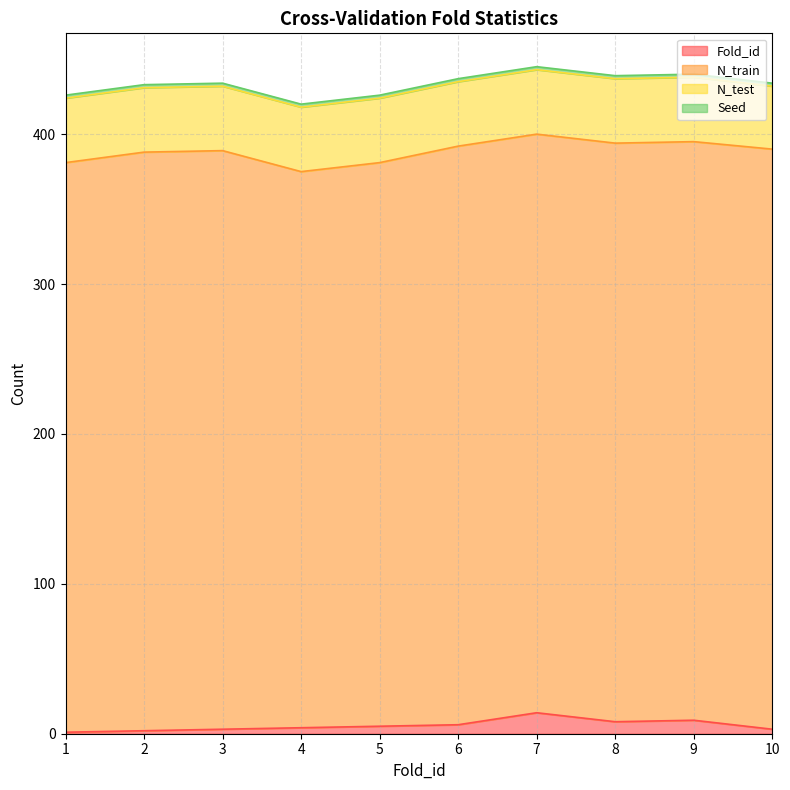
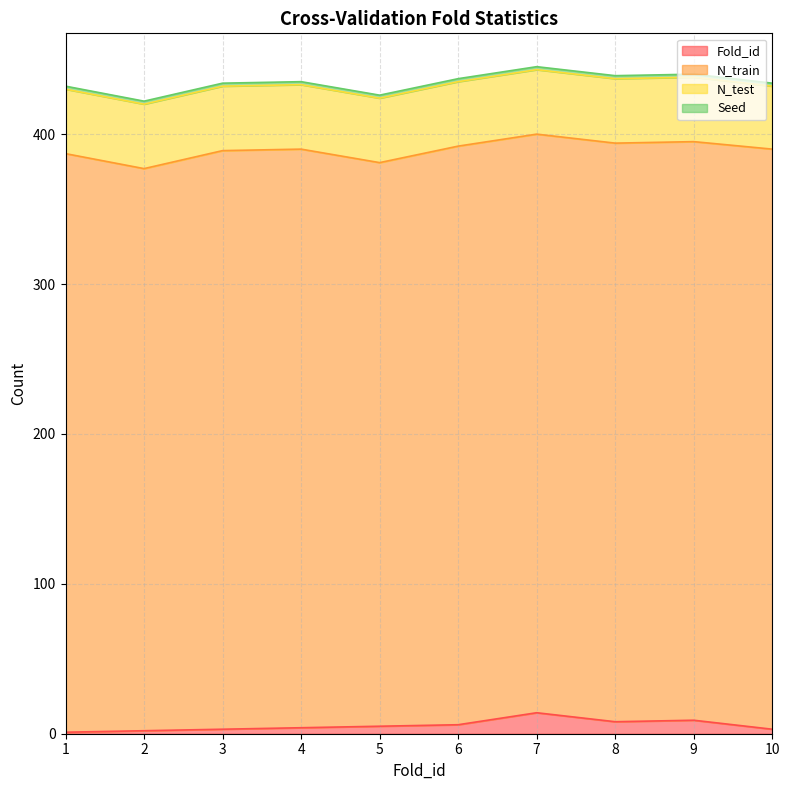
N_train, 1: 380 -> 386
N_train, 2: 386 -> 375
N_train, 4: 371 -> 386
